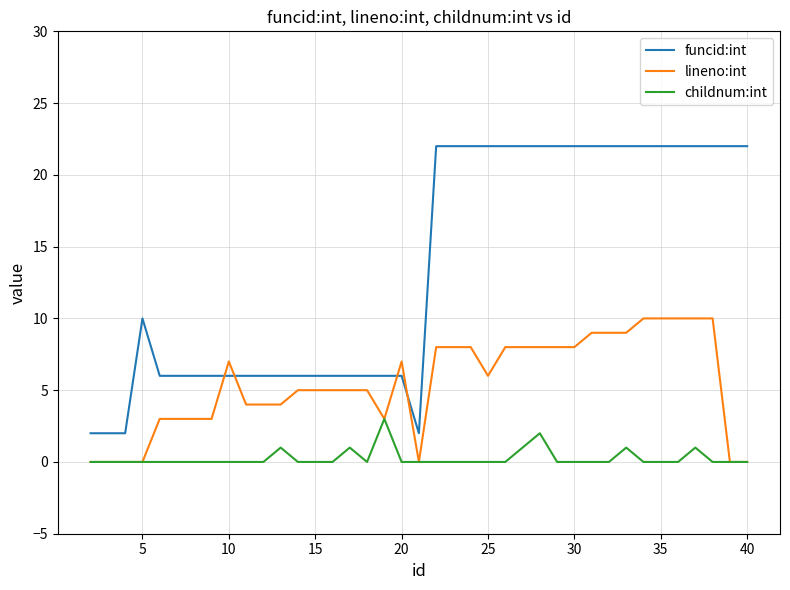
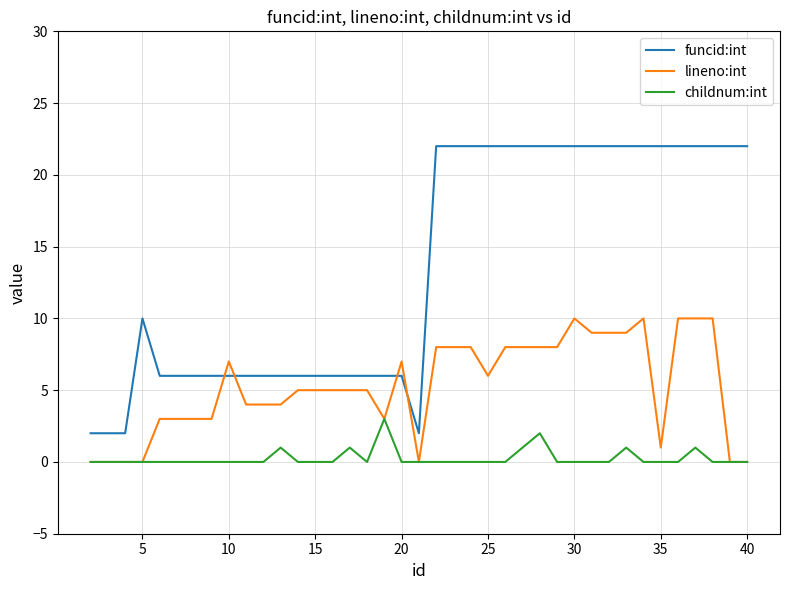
lineno:int, 30: 8 -> 10
lineno:int, 35: 10 -> 1
